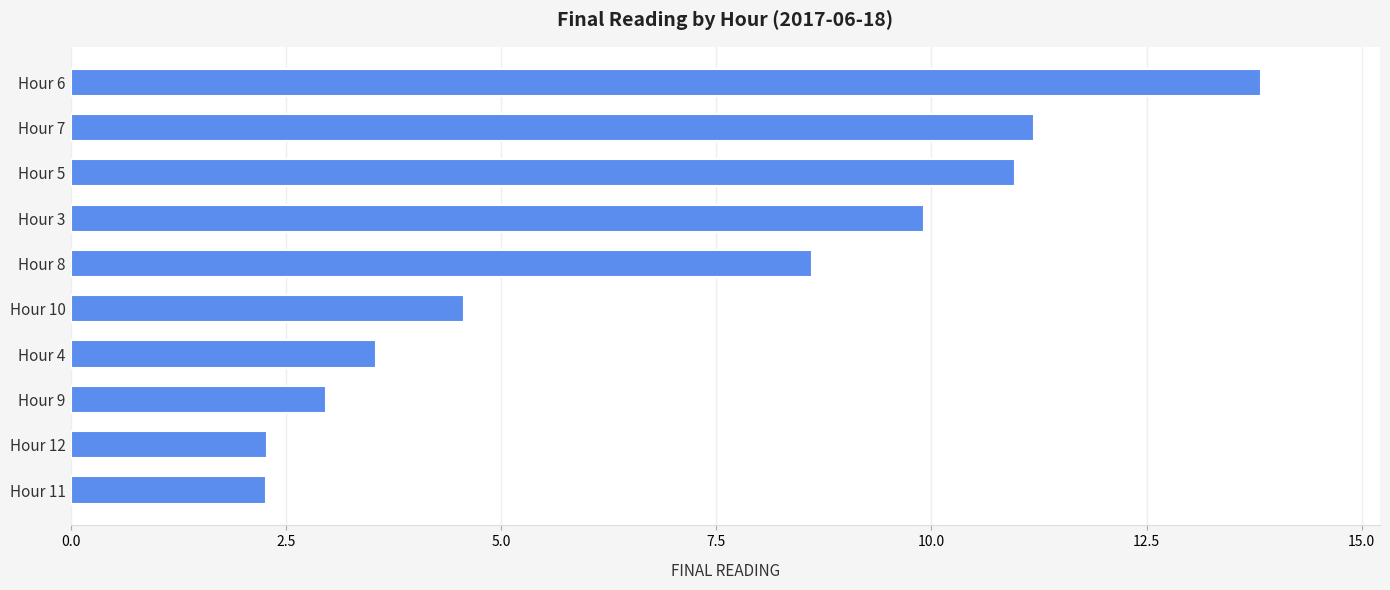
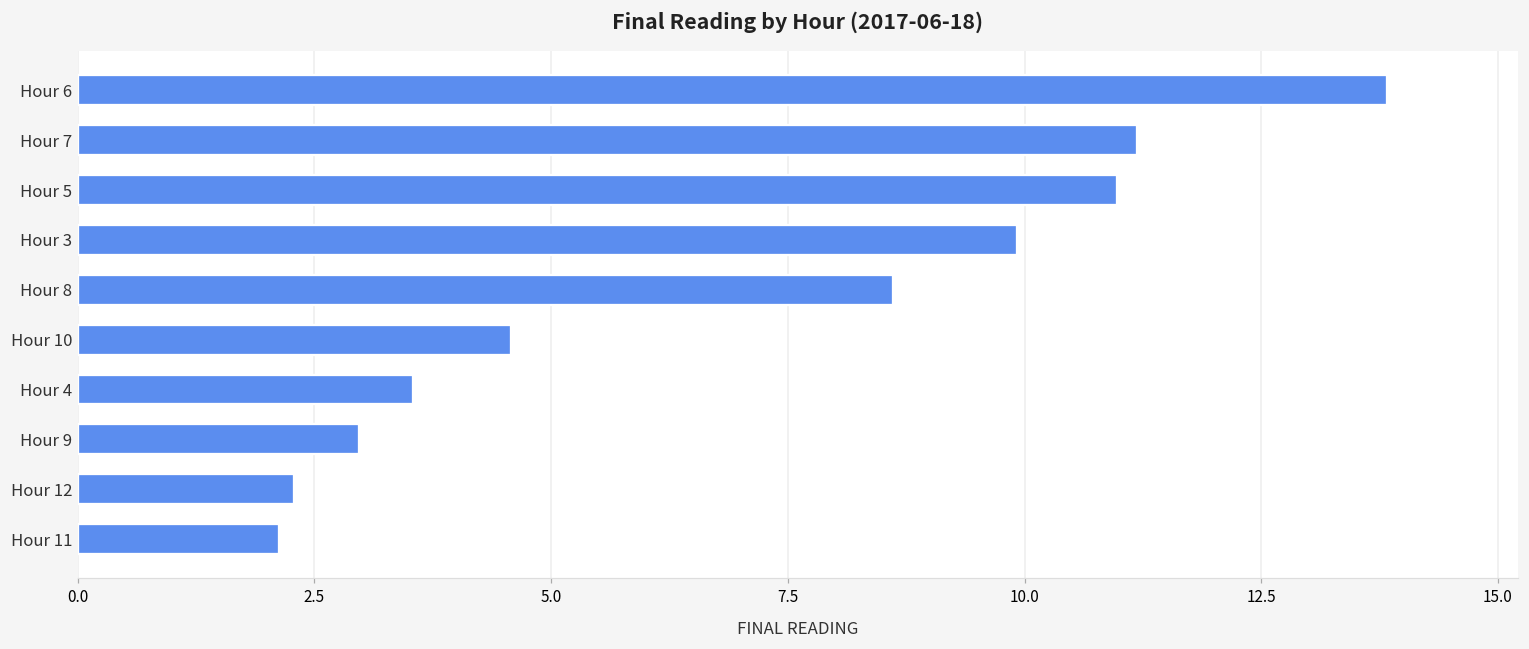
Hour 11: 2.3 -> 2.1
